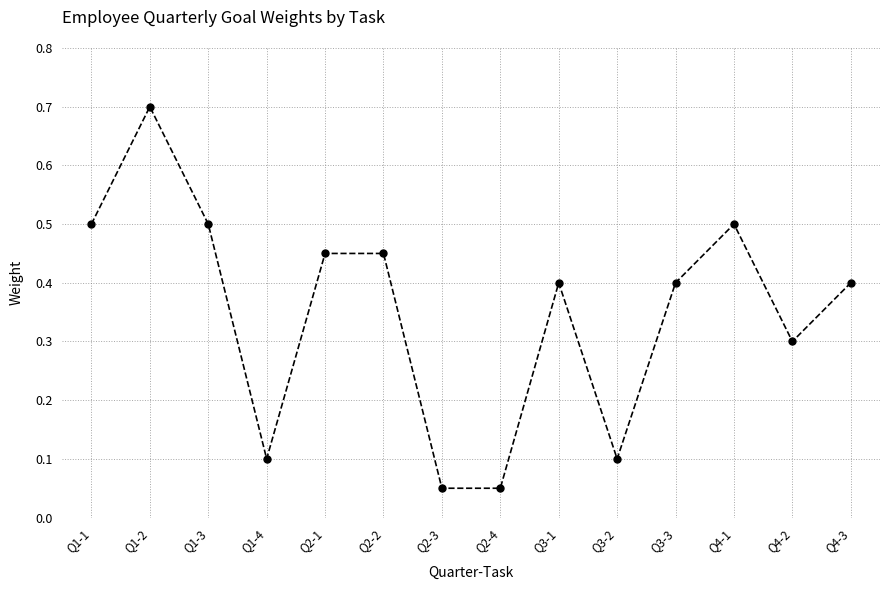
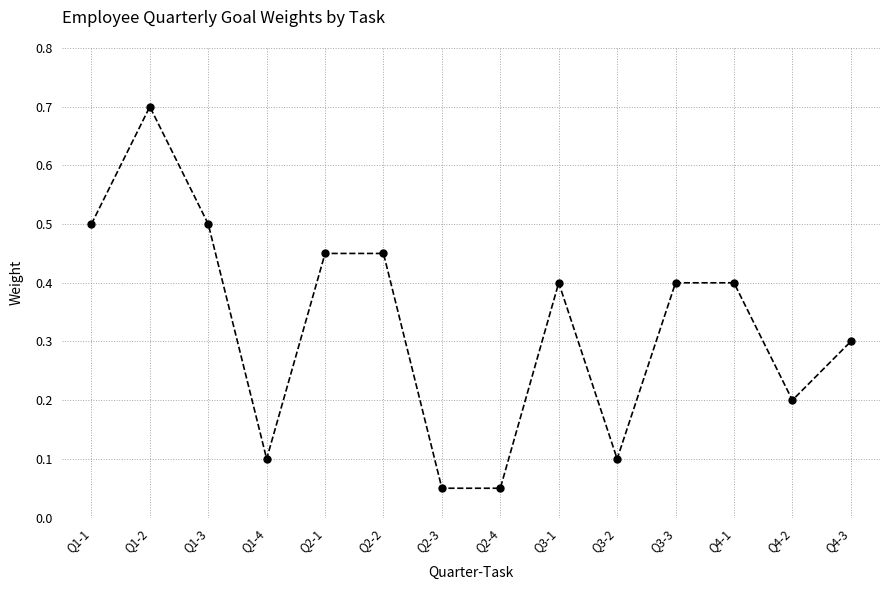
Q4-1: 0.5 -> 0.4
Q4-2: 0.3 -> 0.2
Q4-3: 0.4 -> 0.3
